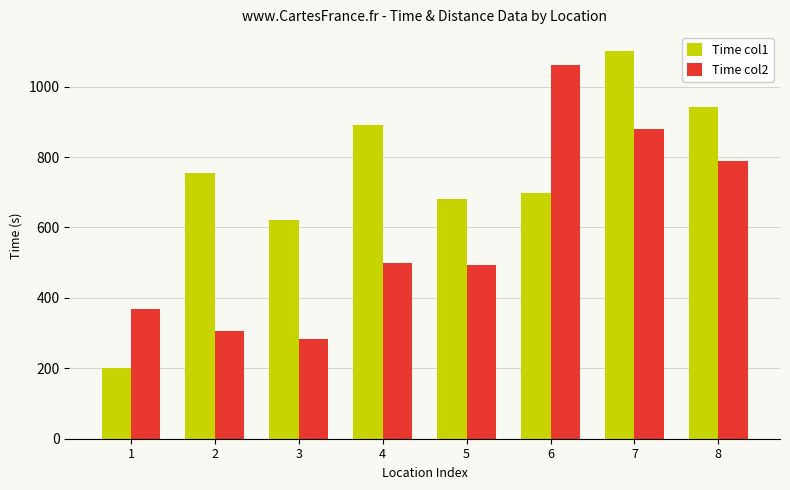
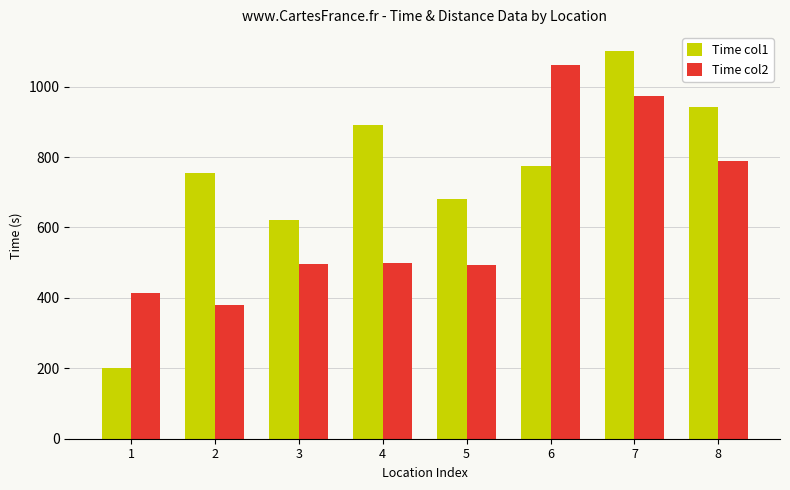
Time col2, 1: 370 -> 420
Time col2, 2: 310 -> 380
Time col2, 3: 280 -> 500
Time col1, 6: 700 -> 780
Time col2, 7: 880 -> 970
